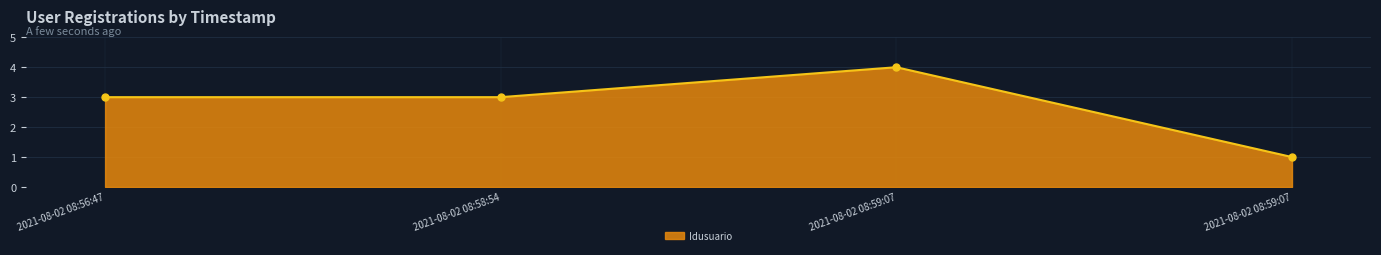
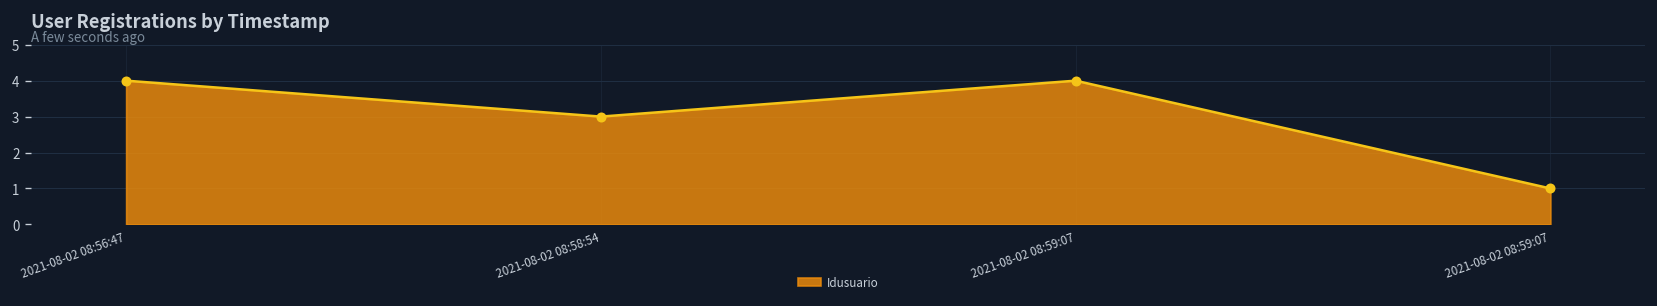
2021-08-02 08:56:47: 3 -> 4
